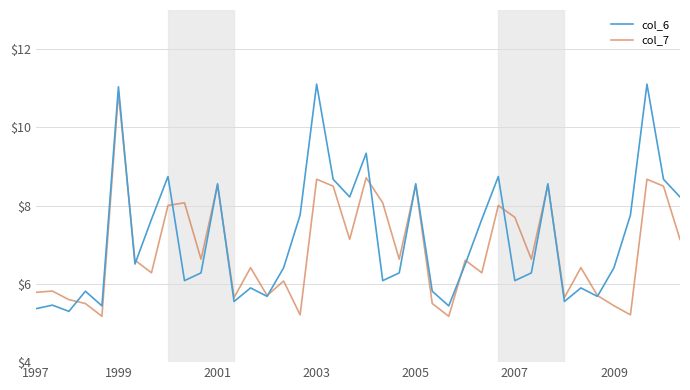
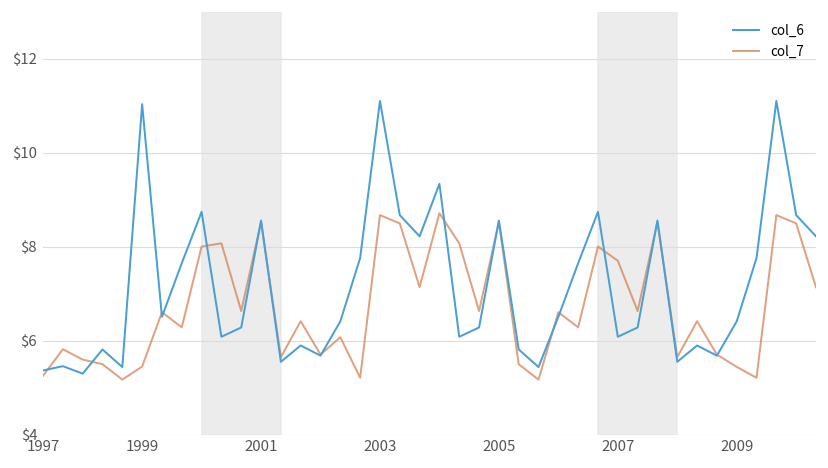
col_7, 1997: $5.8 -> $5.3
col_7, 1999: $10.9 -> $5.4
